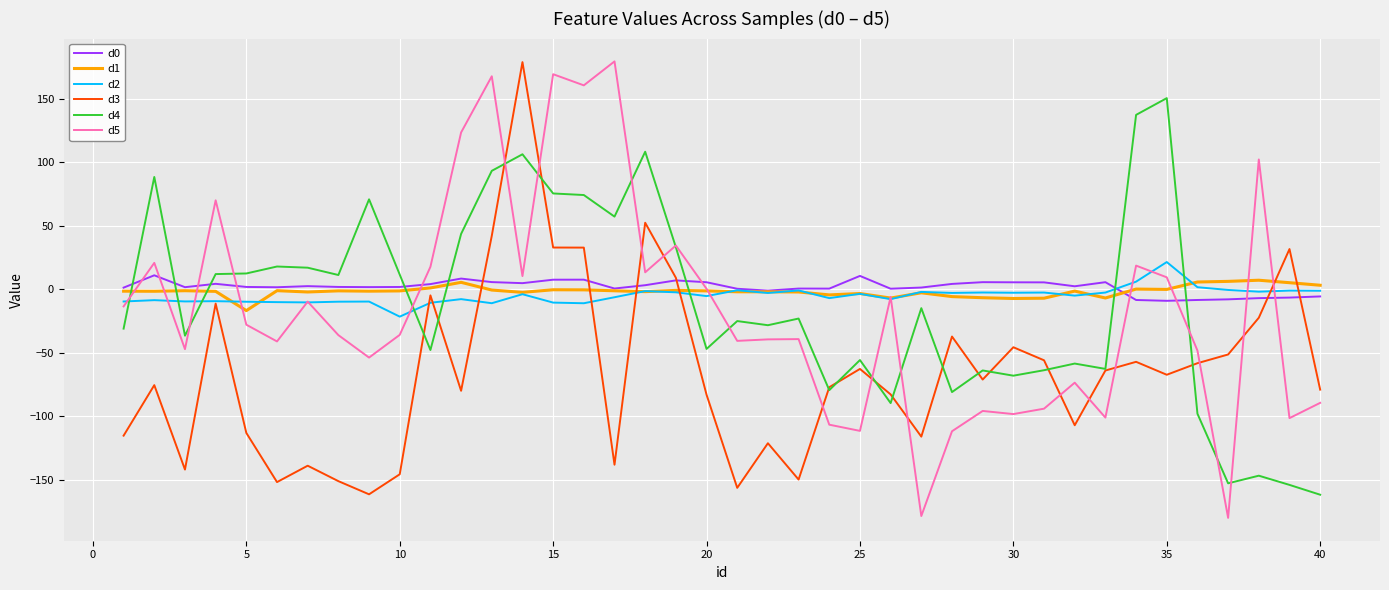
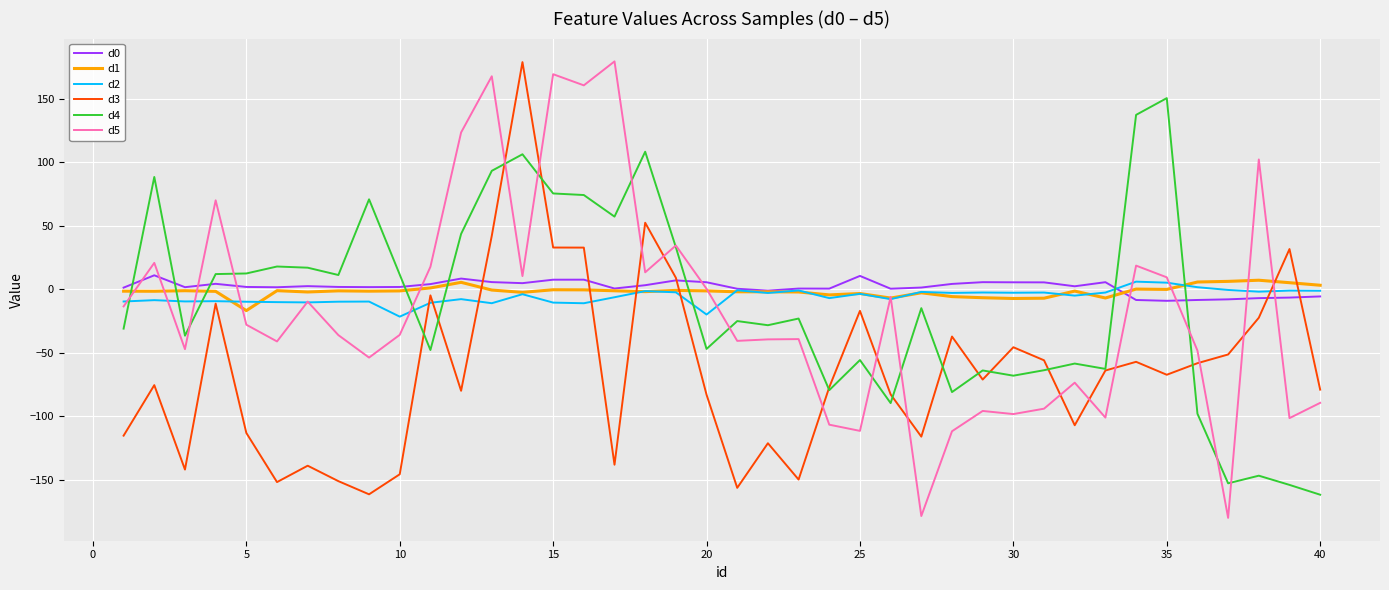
d2, 20: -5 -> -20
d3, 25: -63 -> -17
d2, 35: 21 -> 5
